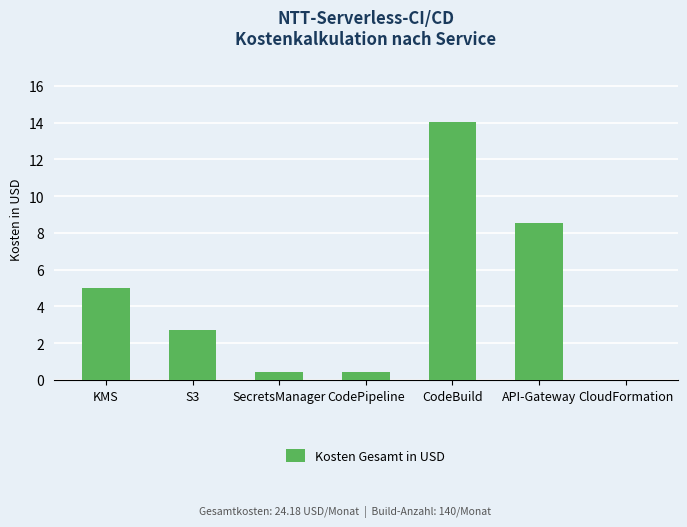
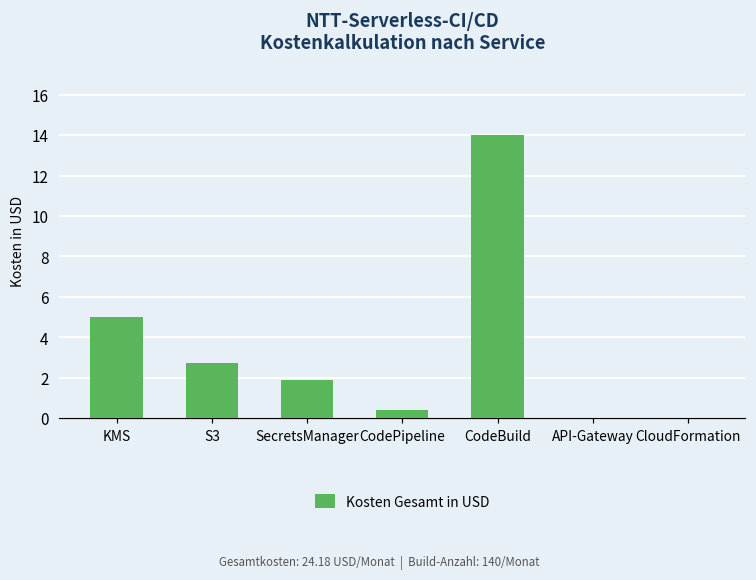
SecretsManager: 0.4 -> 1.9
API-Gateway: 8.5 -> 0.0
